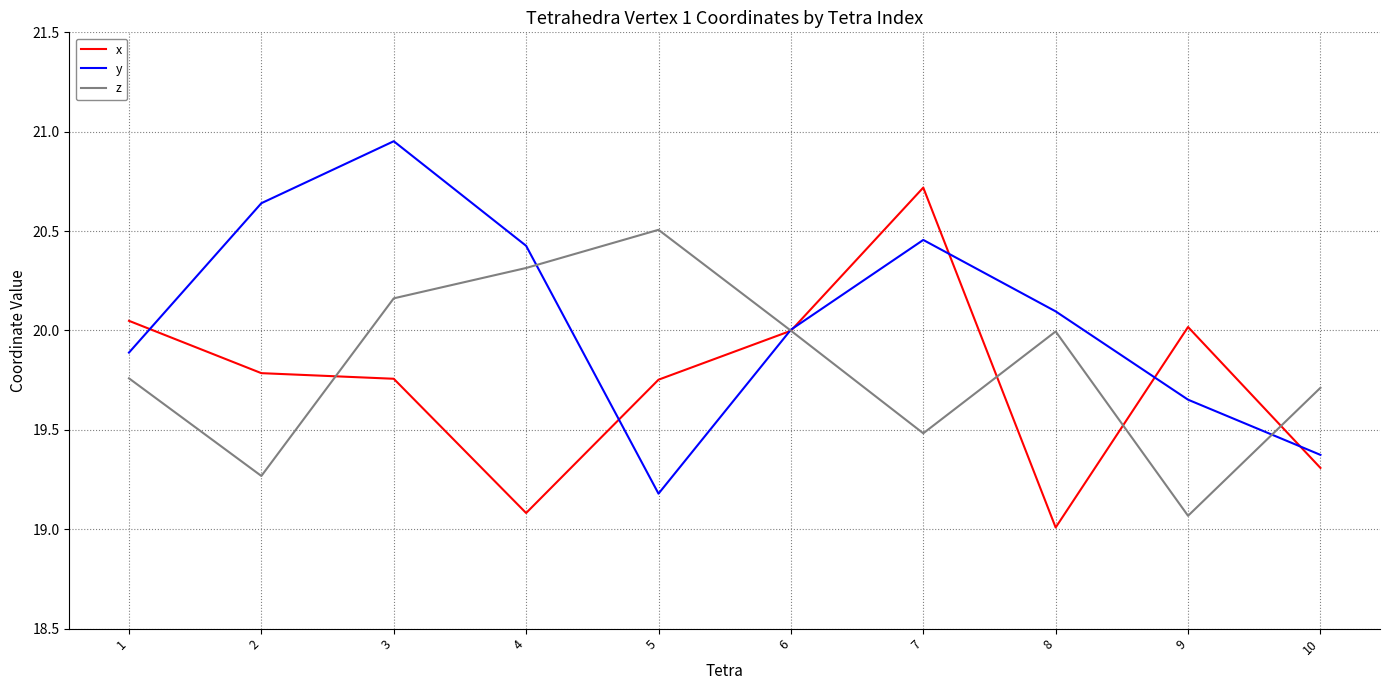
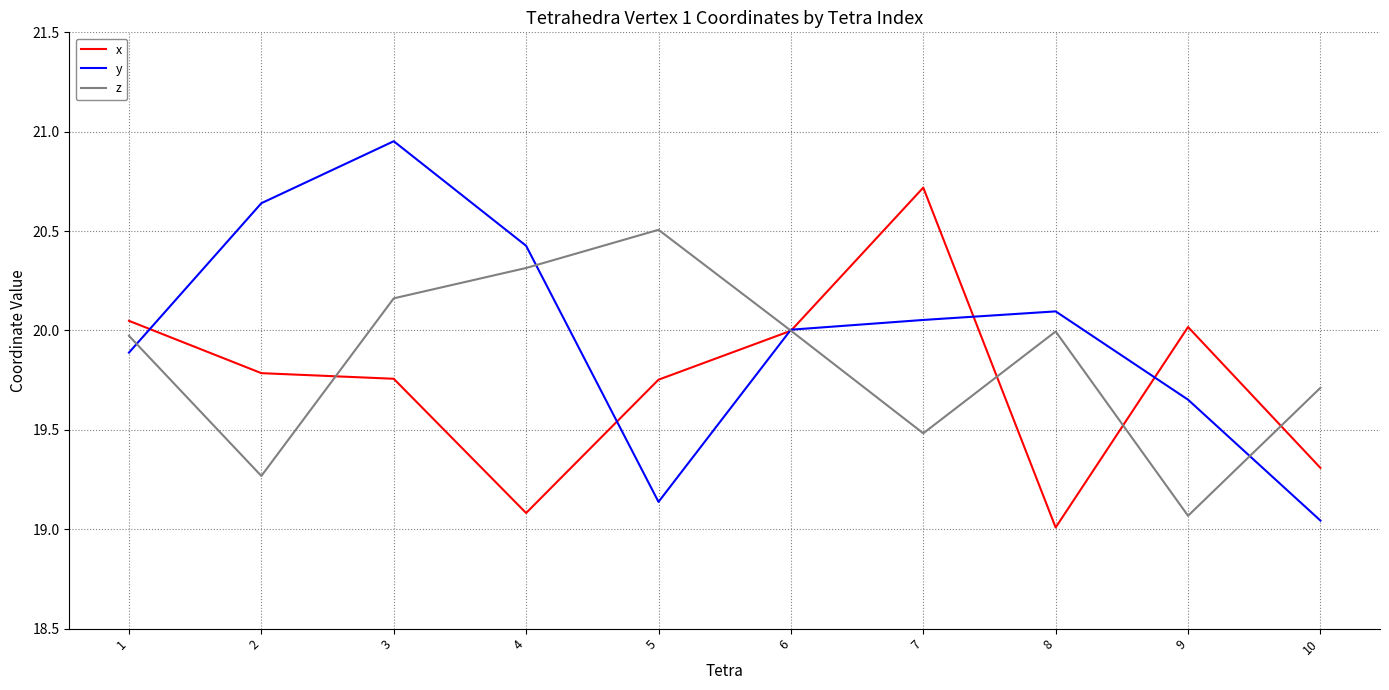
z, 1: 19.76 -> 19.97
y, 5: 19.18 -> 19.14
y, 7: 20.46 -> 20.05
y, 10: 19.37 -> 19.04
